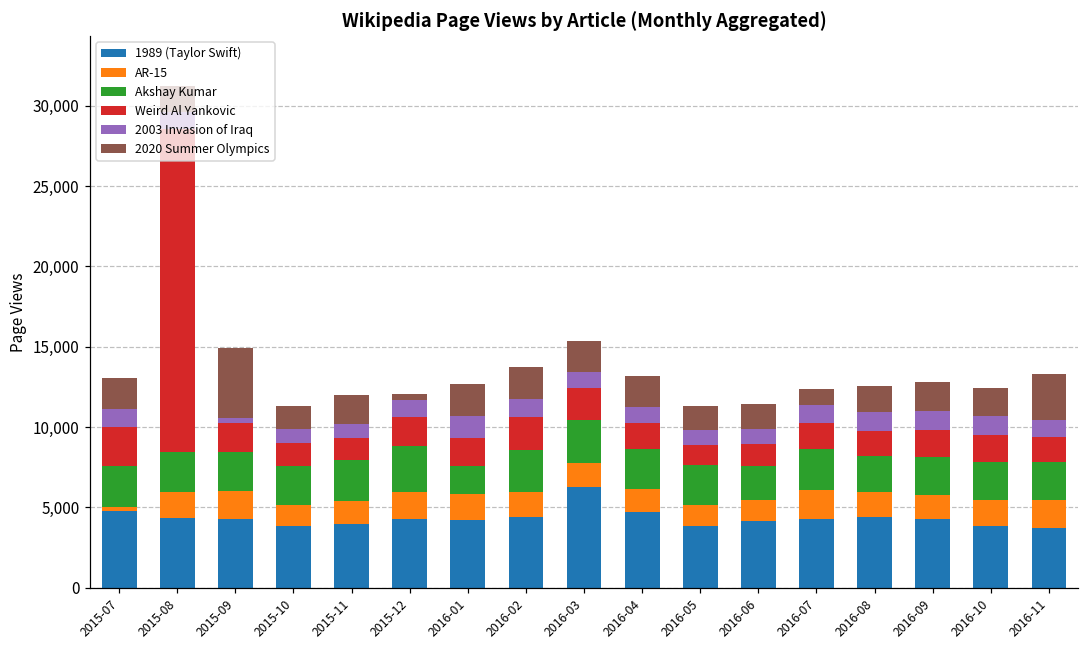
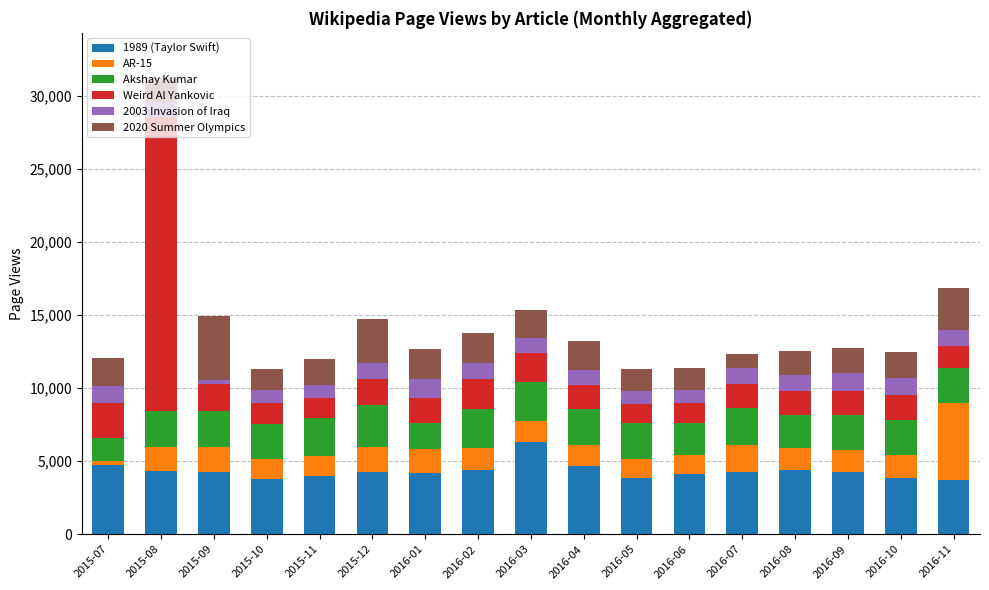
Akshay Kumar, 2015-07: 2,500 -> 1,500
2020 Summer Olympics, 2015-12: 300 -> 3,000
AR-15, 2016-11: 1,700 -> 5,300
